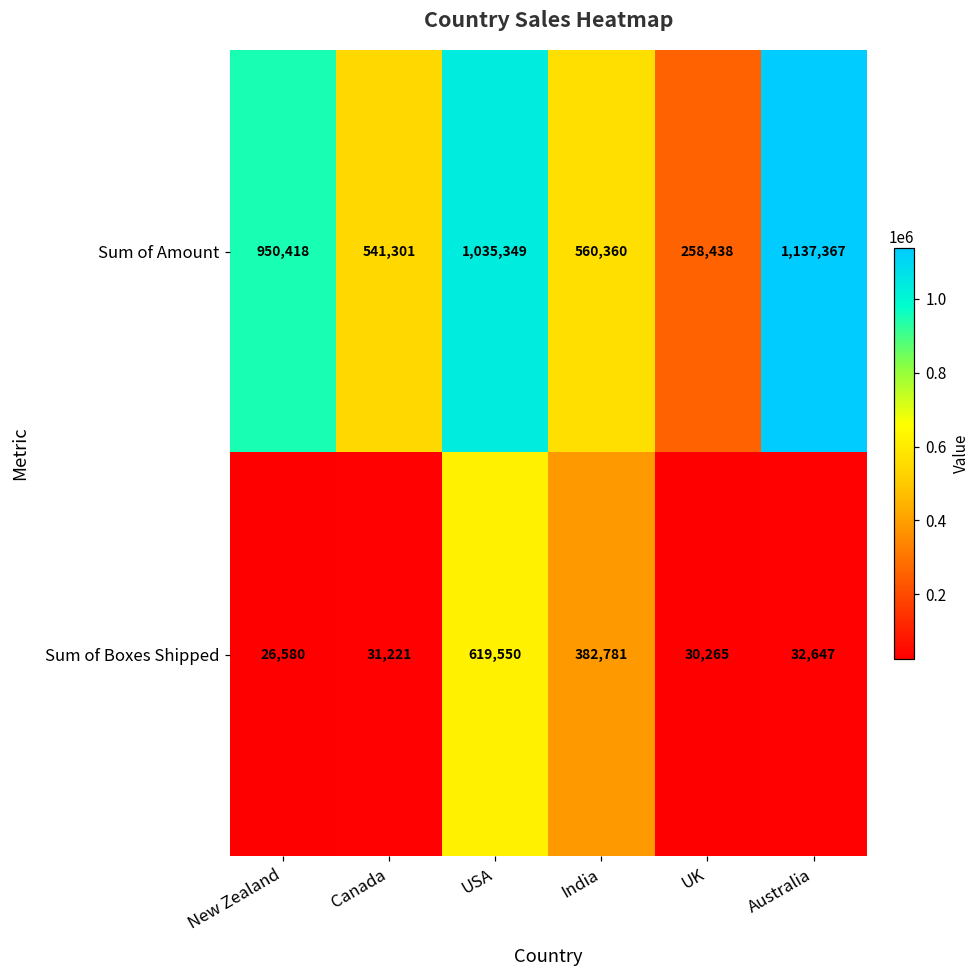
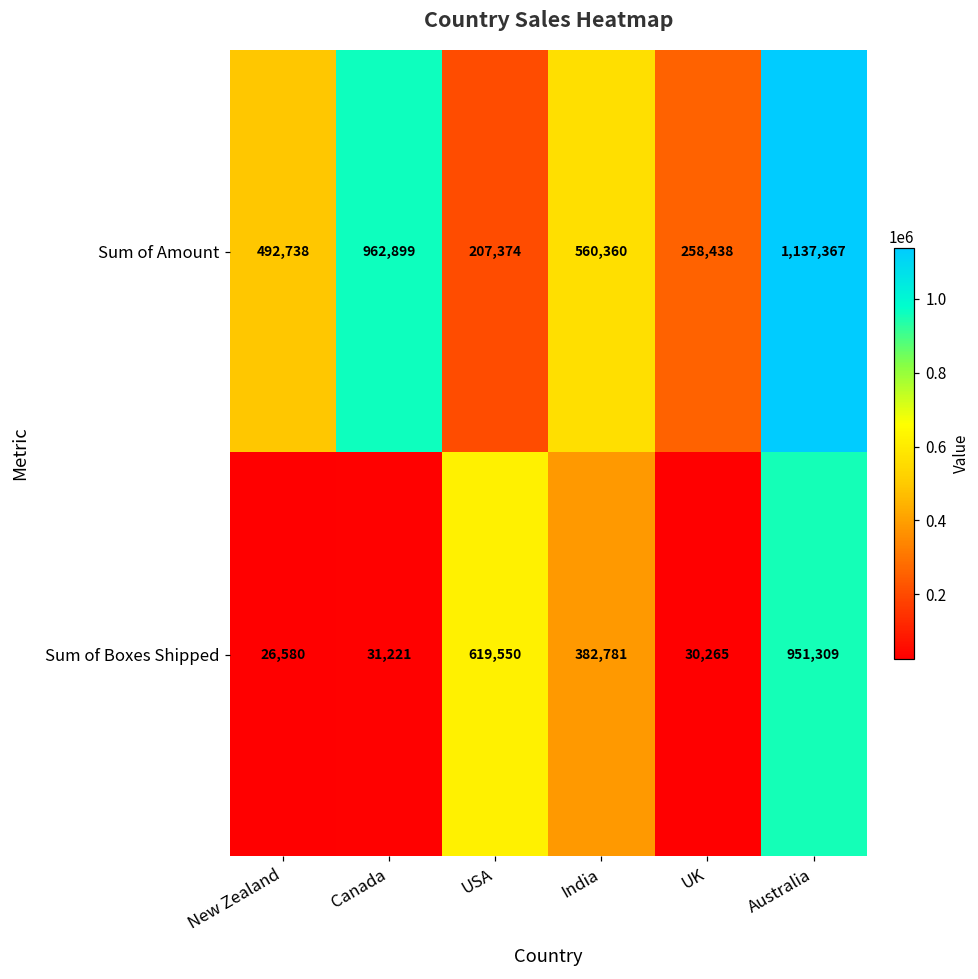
Sum of Amount, New Zealand: 950,418 -> 492,738
Sum of Amount, Canada: 541,301 -> 962,899
Sum of Amount, USA: 1,035,349 -> 207,374
Sum of Boxes Shipped, Australia: 32,647 -> 951,309
